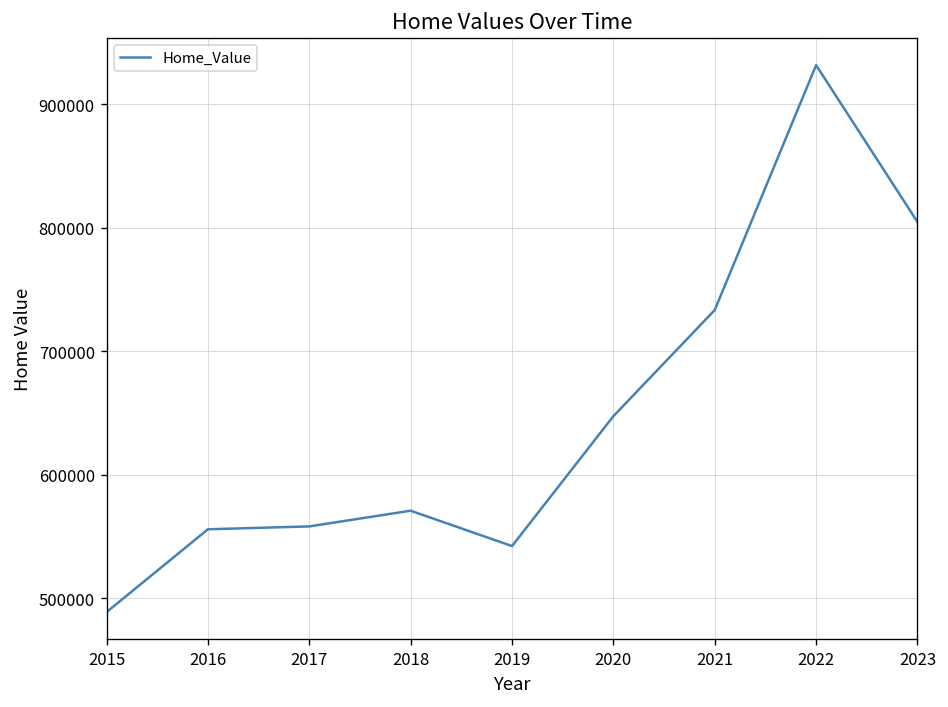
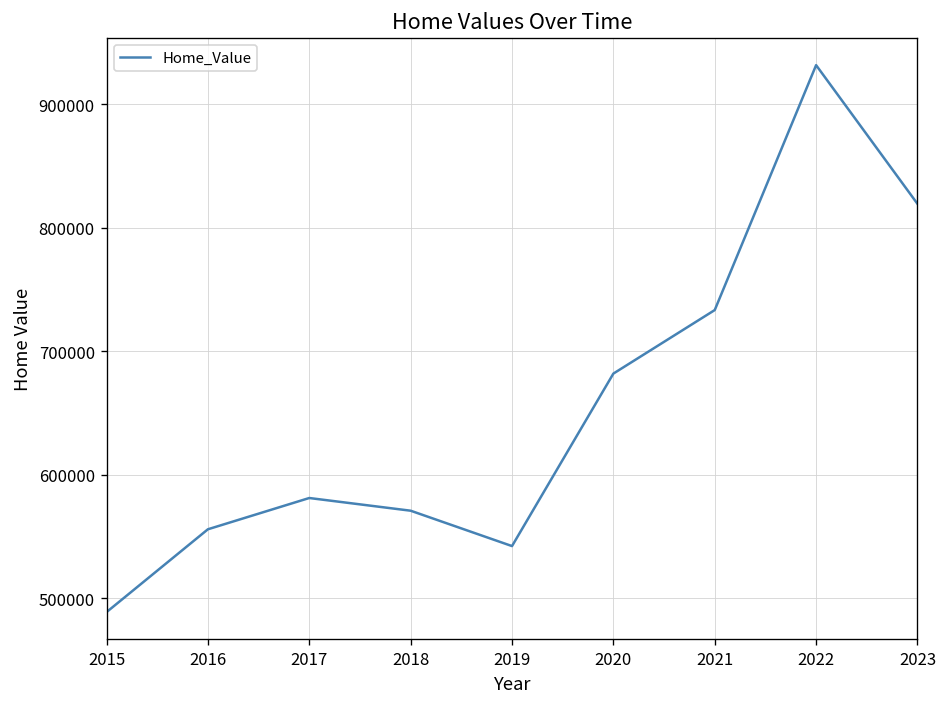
2017: 558000 -> 581000
2020: 647000 -> 682000
2023: 805000 -> 819000
